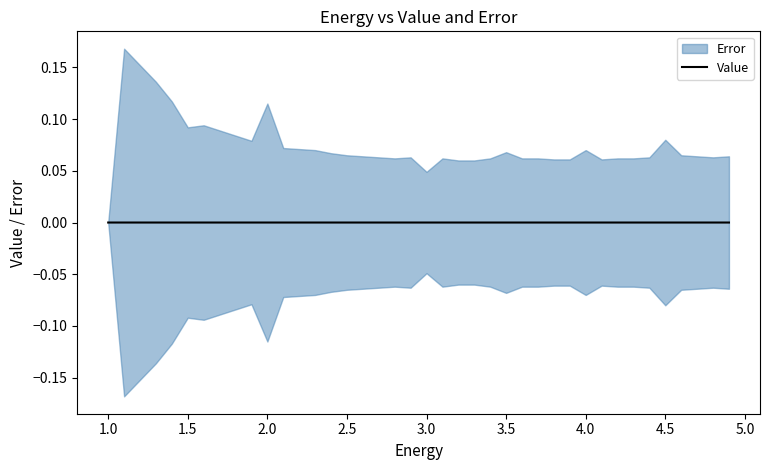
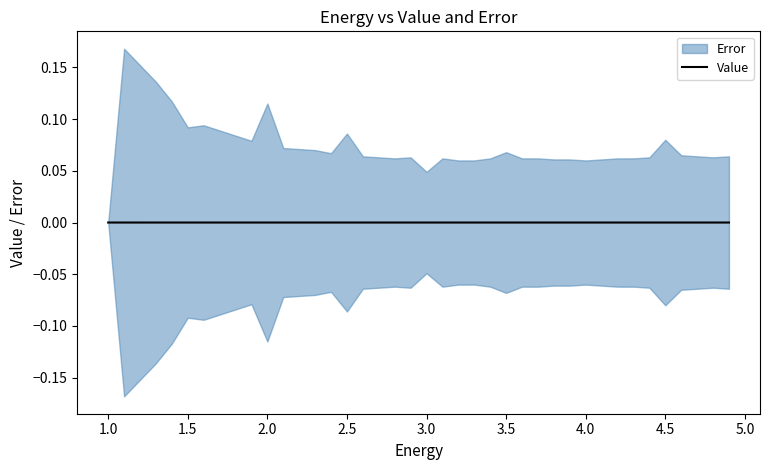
Error, 2.5: 0.065 -> 0.086
Error, 4.0: 0.07 -> 0.06
